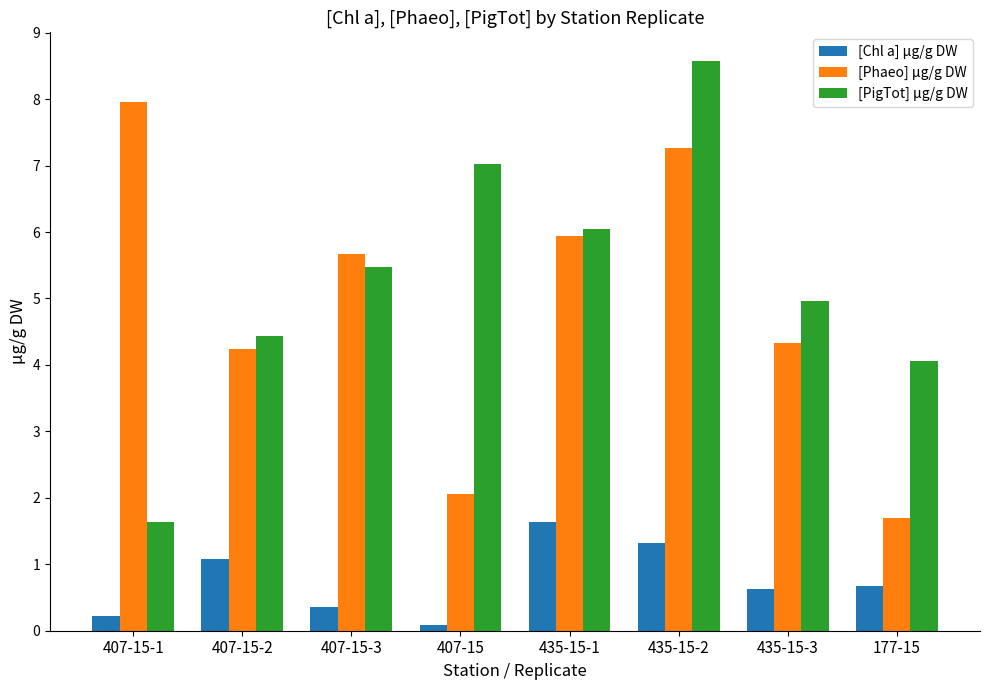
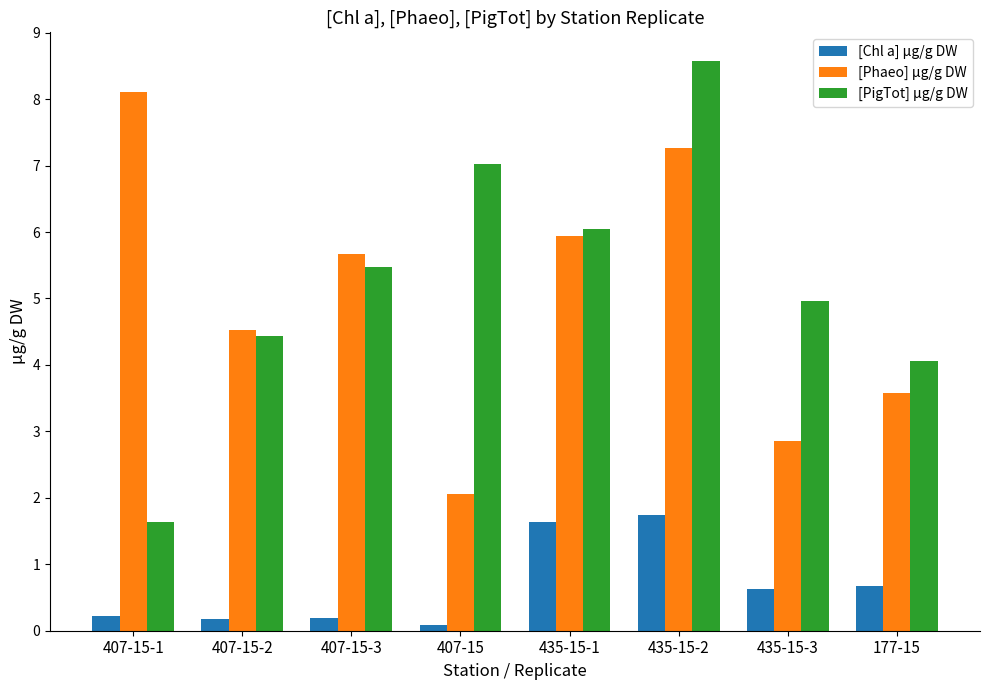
[Phaeo] µg/g DW, 407-15-1: 8.0 -> 8.1
[Chl a] µg/g DW, 407-15-2: 1.1 -> 0.2
[Phaeo] µg/g DW, 407-15-2: 4.2 -> 4.5
[Chl a] µg/g DW, 407-15-3: 0.4 -> 0.2
[Chl a] µg/g DW, 435-15-2: 1.3 -> 1.7
[Phaeo] µg/g DW, 435-15-3: 4.3 -> 2.9
[Phaeo] µg/g DW, 177-15: 1.7 -> 3.6
